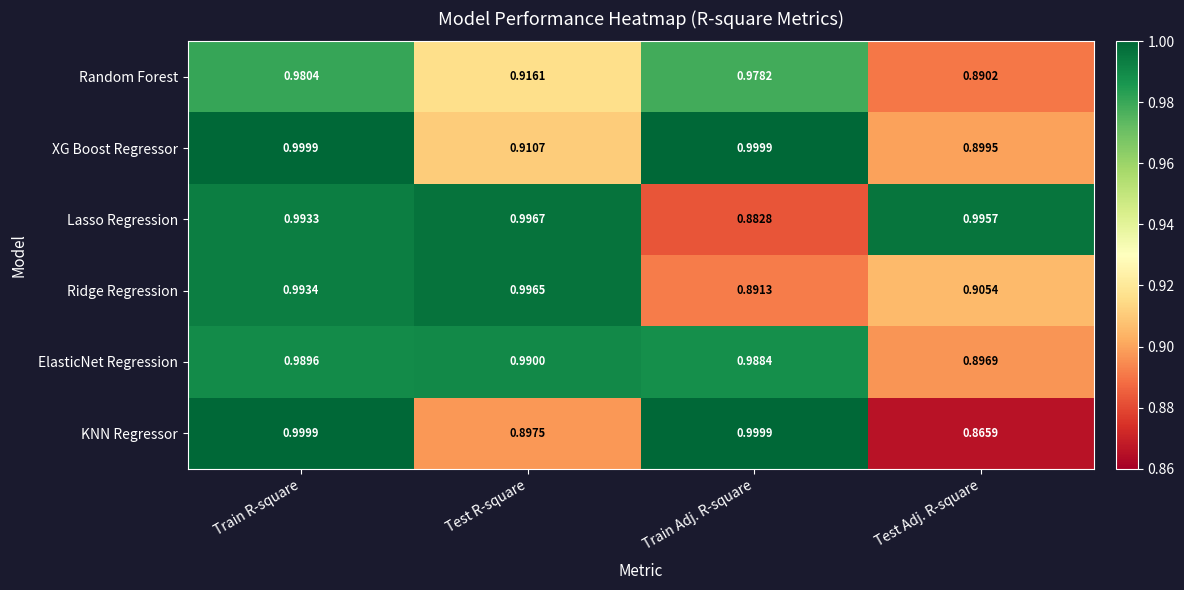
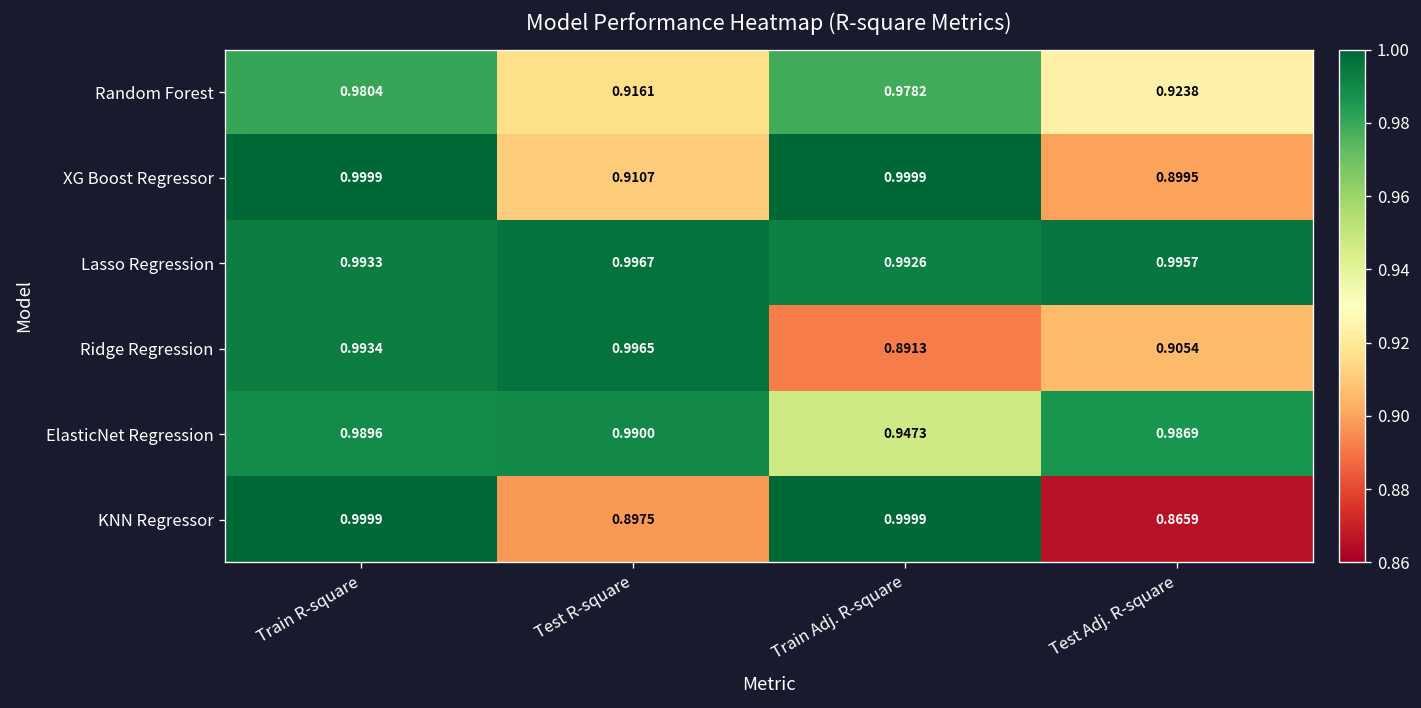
Random Forest, Test Adj. R-square: 0.8902 -> 0.9238
Lasso Regression, Train Adj. R-square: 0.8828 -> 0.9926
ElasticNet Regression, Train Adj. R-square: 0.9884 -> 0.9473
ElasticNet Regression, Test Adj. R-square: 0.8969 -> 0.9869
